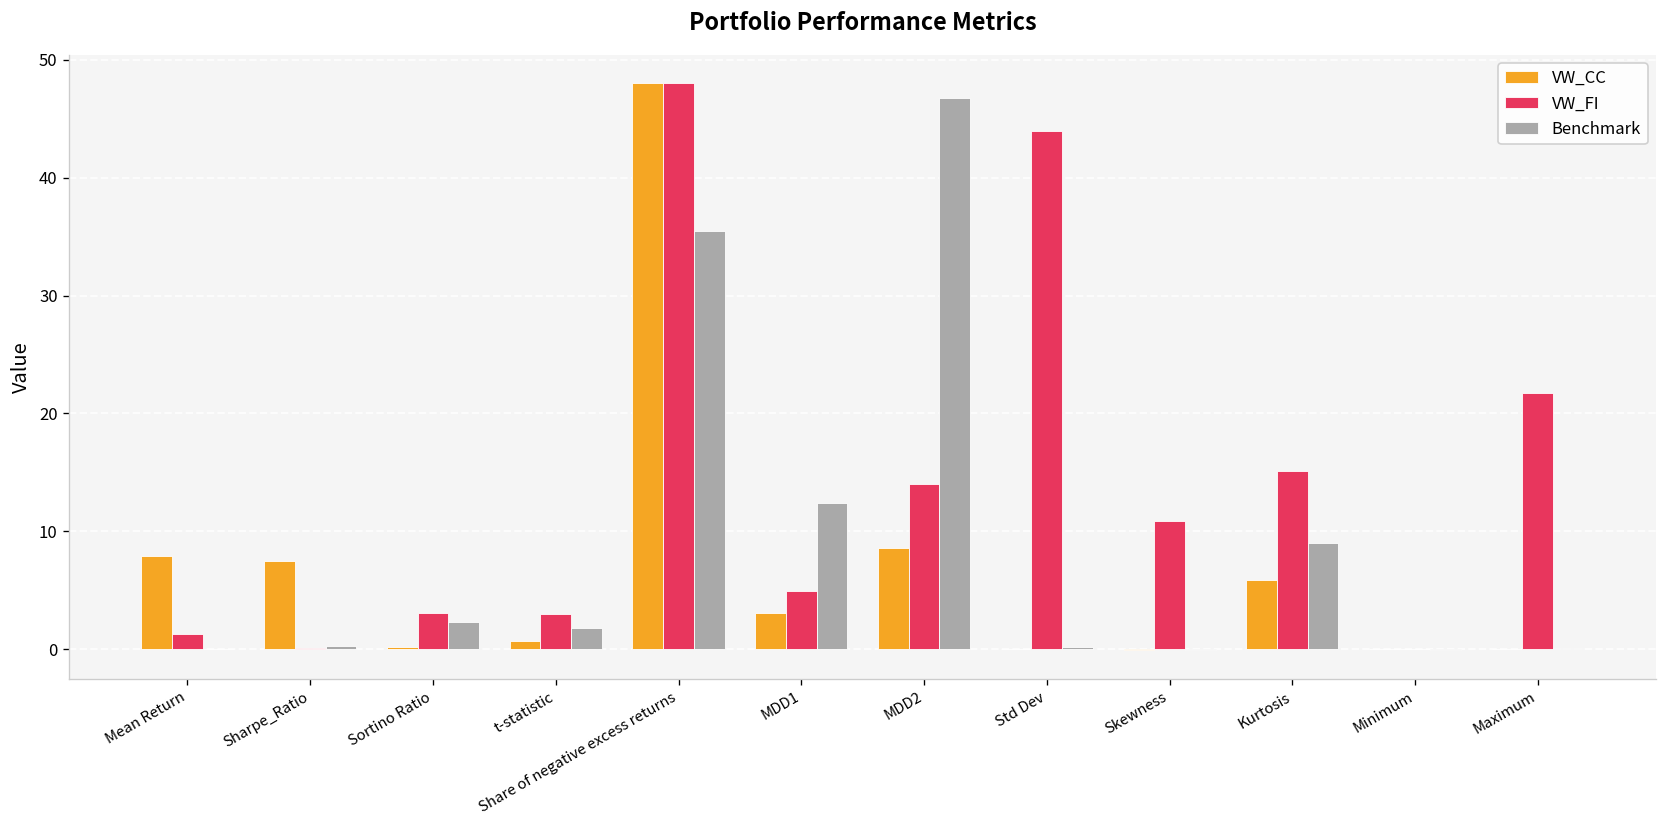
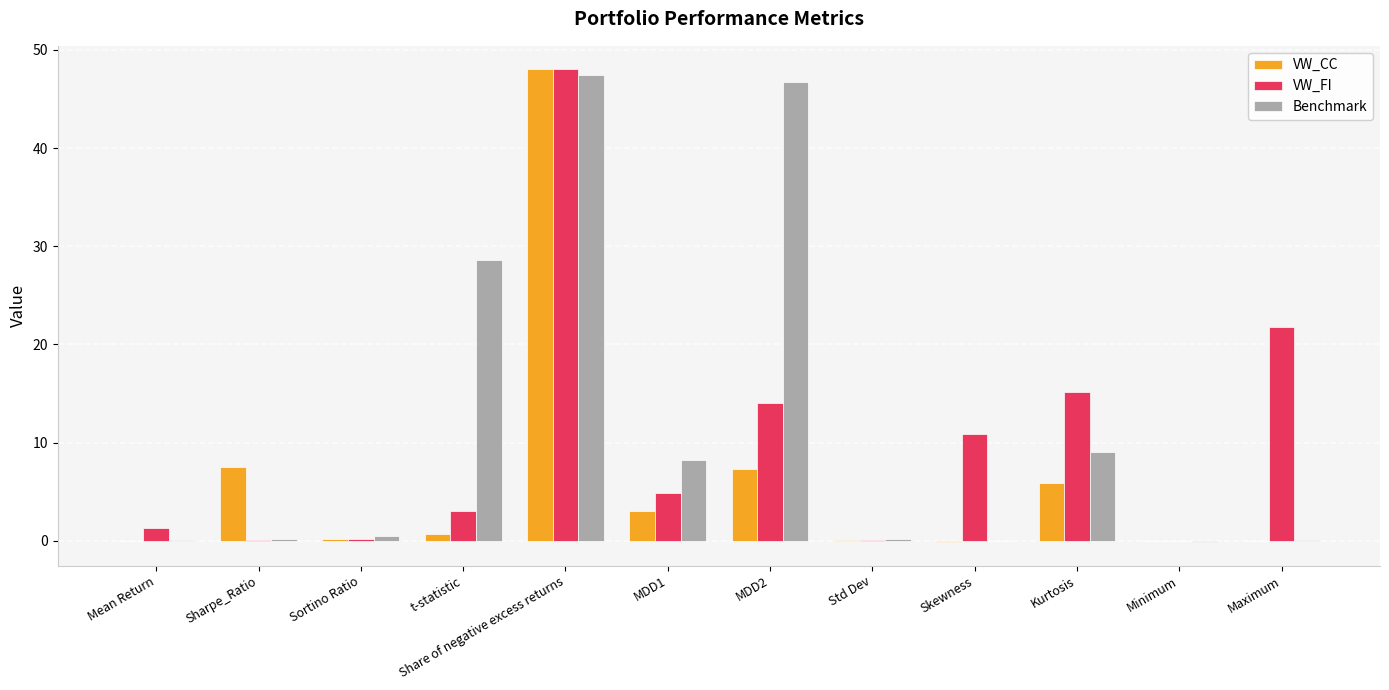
VW_CC, Mean Return: 8 -> 0
VW_FI, Sortino Ratio: 3 -> 0
Benchmark, Sortino Ratio: 2 -> 1
Benchmark, t-statistic: 2 -> 29
Benchmark, Share of negative excess returns: 36 -> 47
Benchmark, MDD1: 12 -> 8
VW_CC, MDD2: 9 -> 7
VW_FI, Std Dev: 44 -> 0
